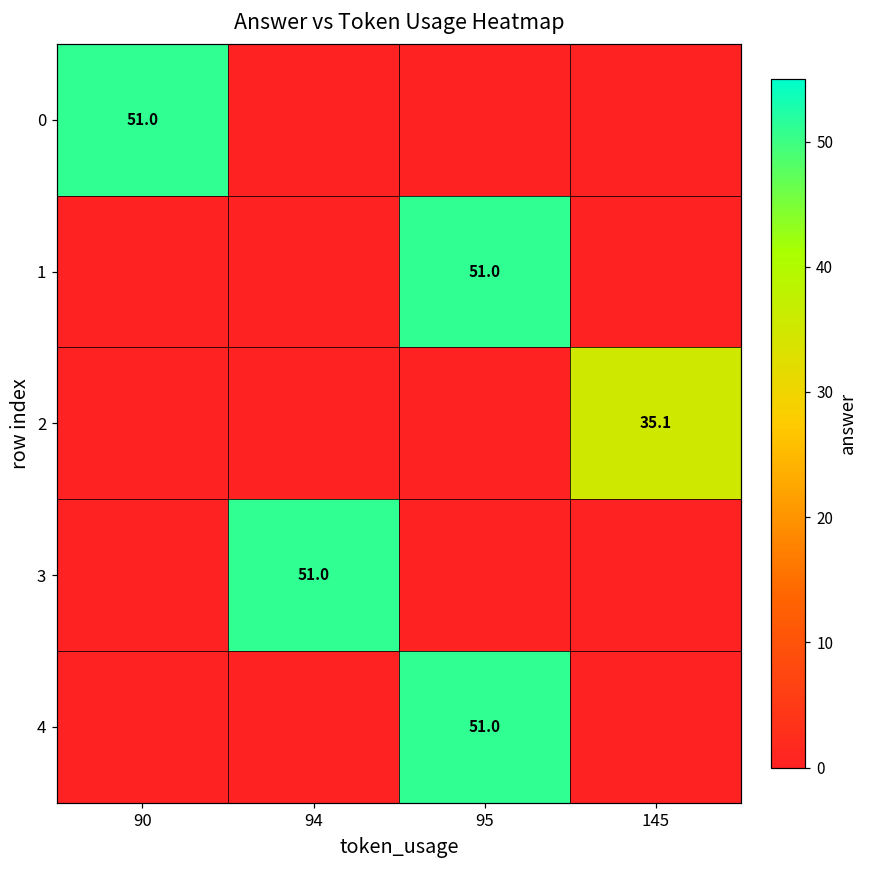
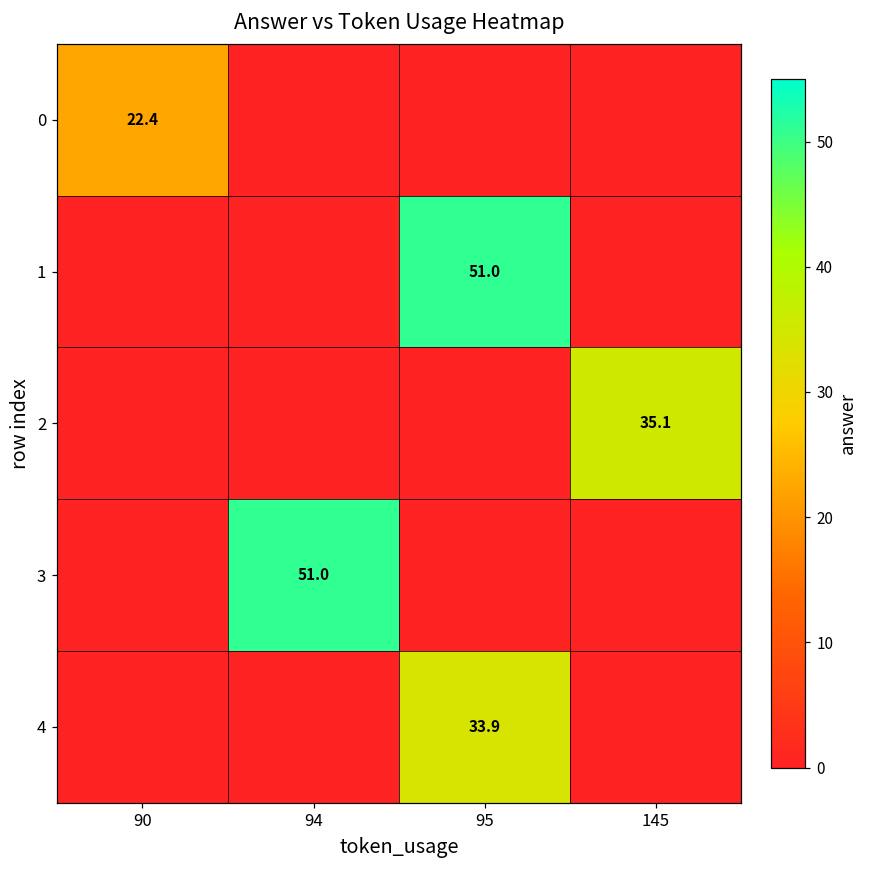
0, 90: 51.0 -> 22.4
4, 95: 51.0 -> 33.9
